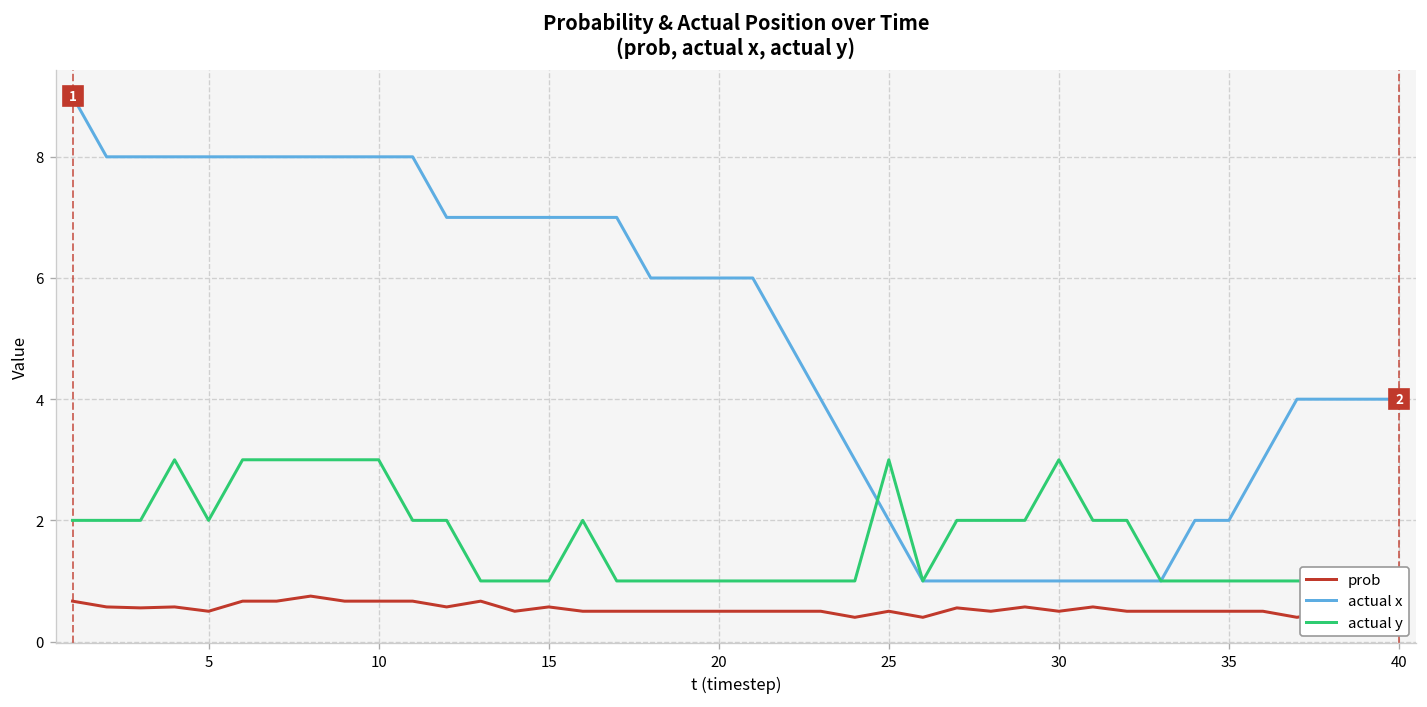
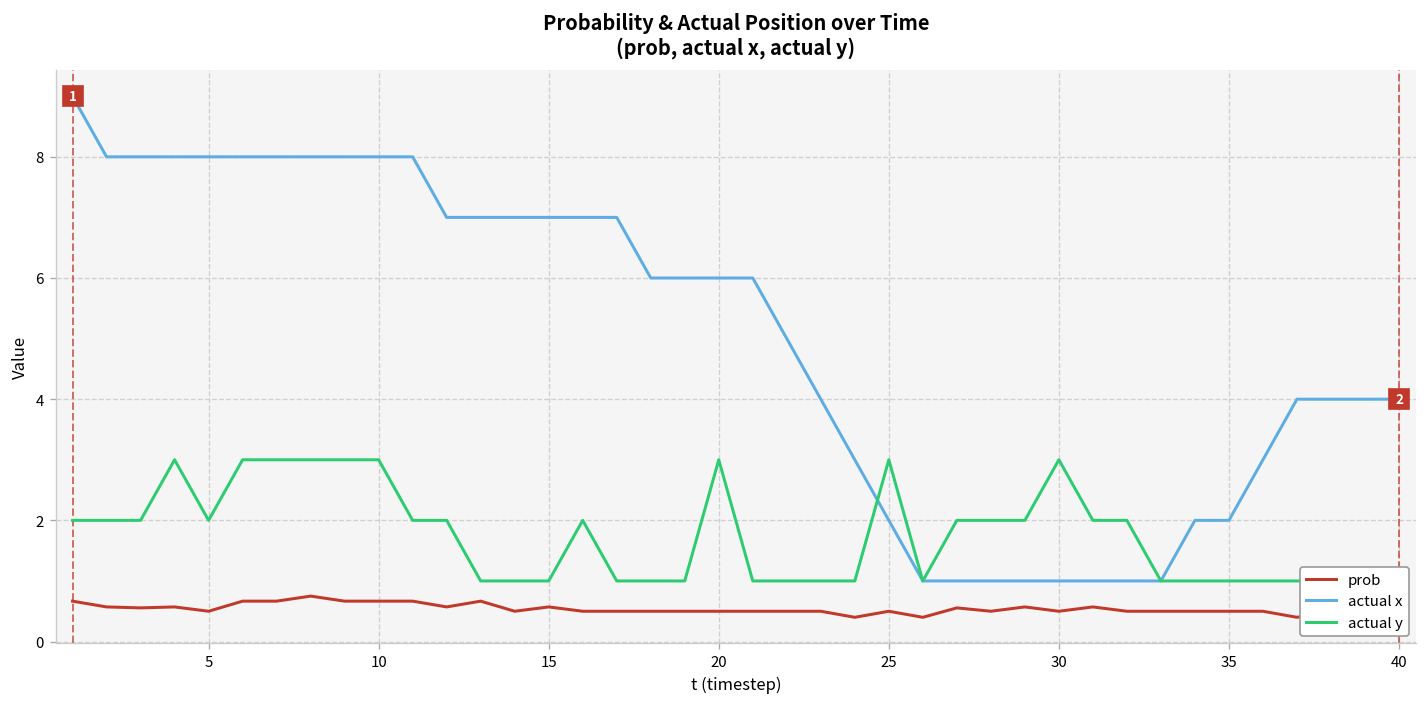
actual y, 20: 1 -> 3
